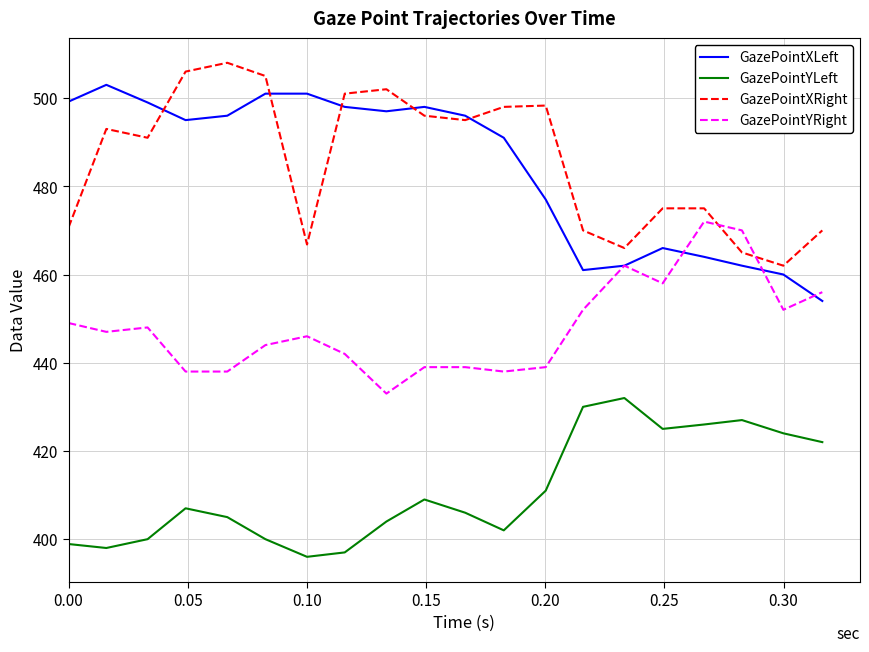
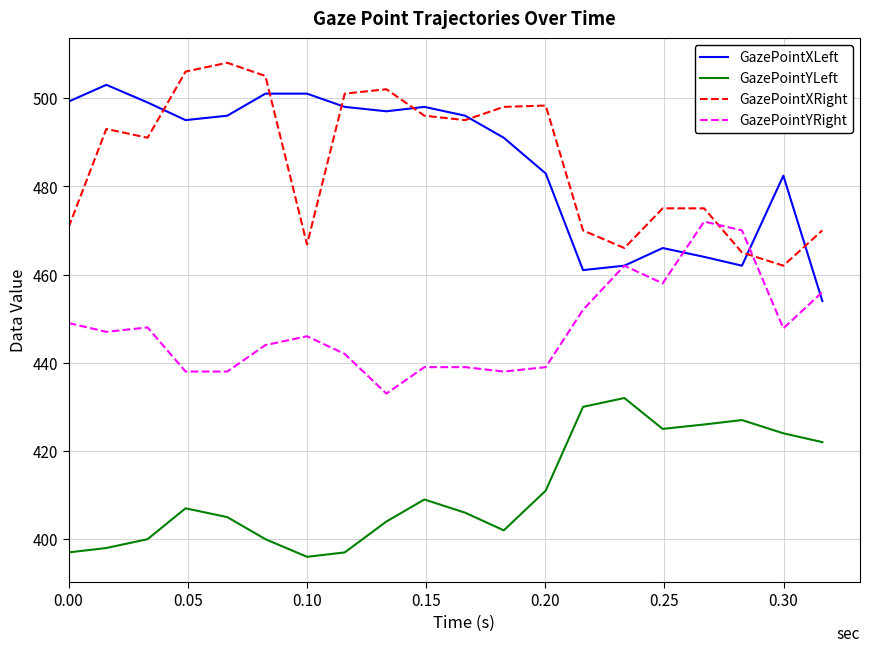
GazePointYLeft, 0.00: 399 -> 397
GazePointXLeft, 0.20: 477 -> 483
GazePointXLeft, 0.30: 460 -> 482
GazePointYRight, 0.30: 452 -> 448
